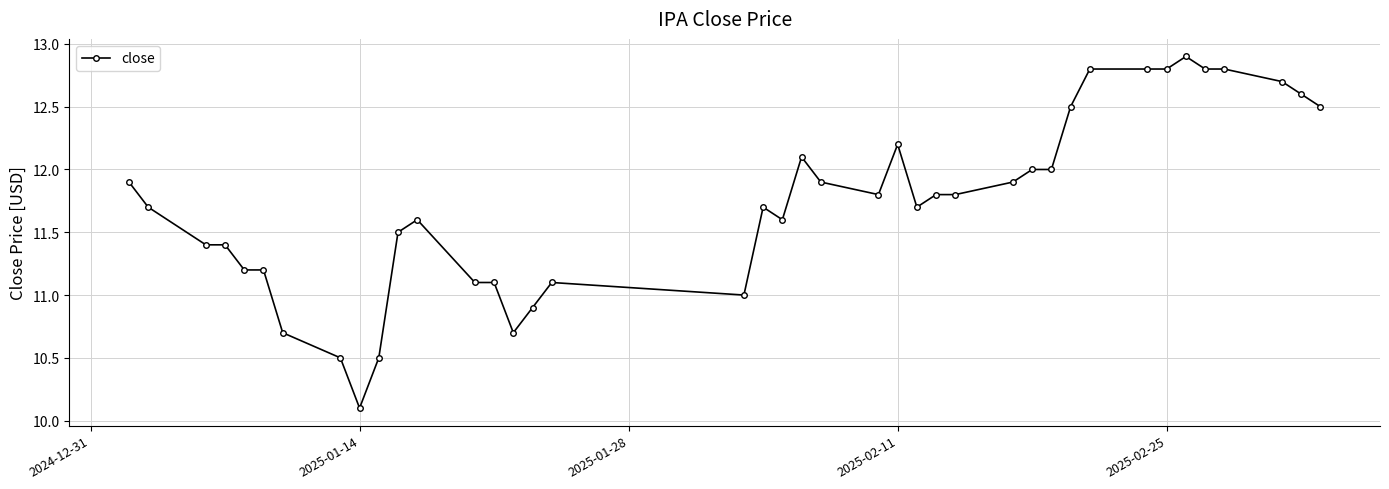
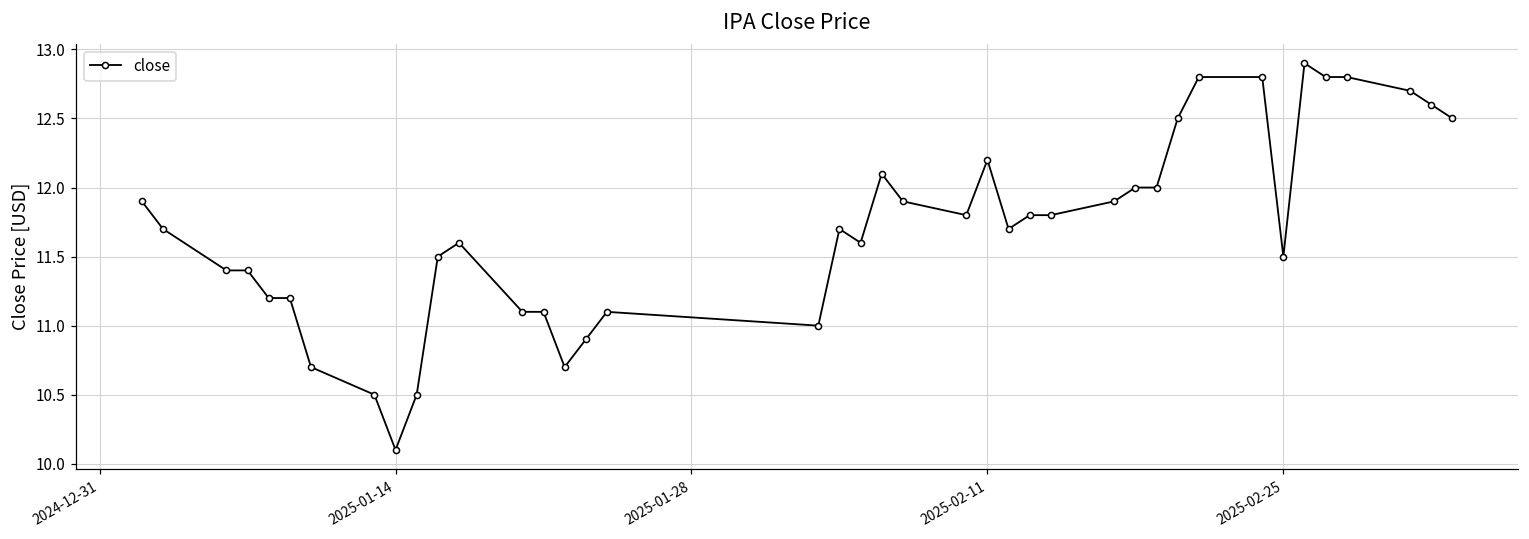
2025-02-25: 12.8 -> 11.5
